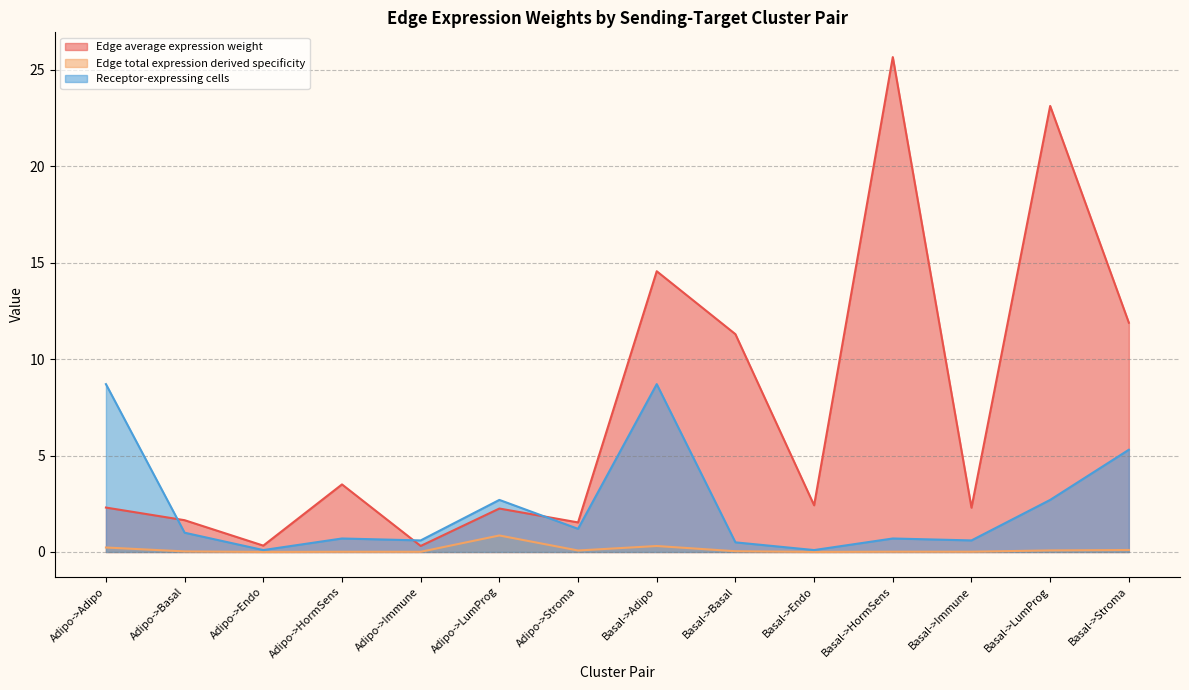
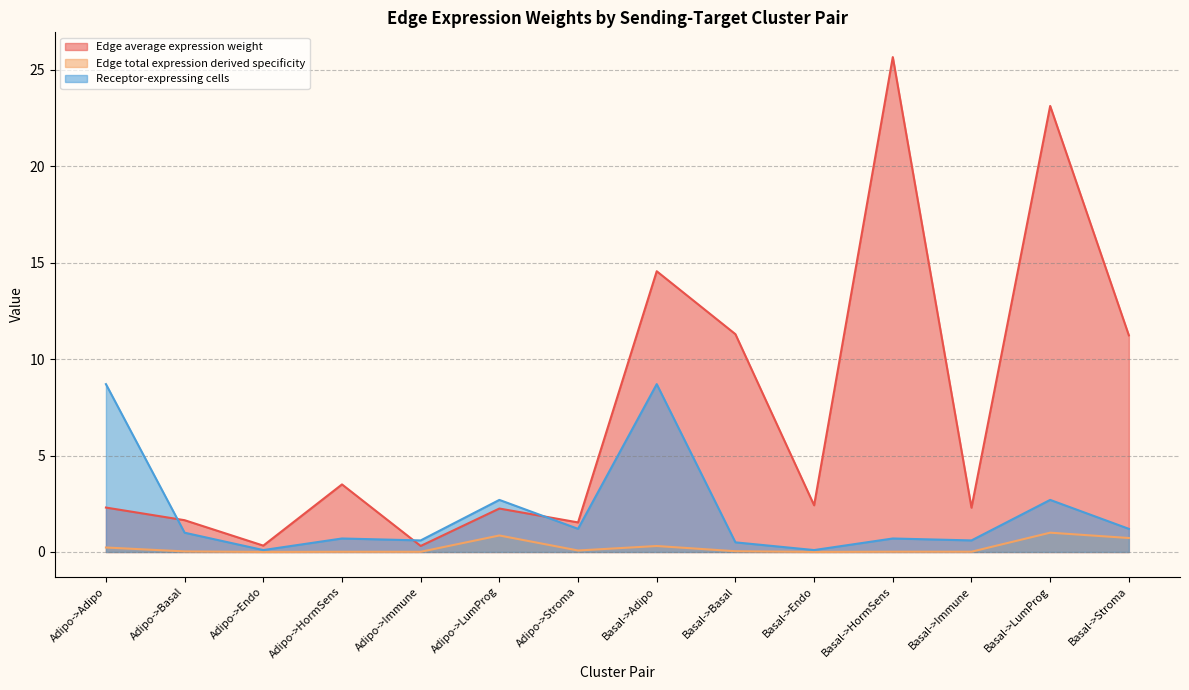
Edge total expression derived specificity, Basal->LumProg: 0.1 -> 1.0
Edge average expression weight, Basal->Stroma: 11.9 -> 11.2
Edge total expression derived specificity, Basal->Stroma: 0.1 -> 0.7
Receptor-expressing cells, Basal->Stroma: 5.3 -> 1.2
